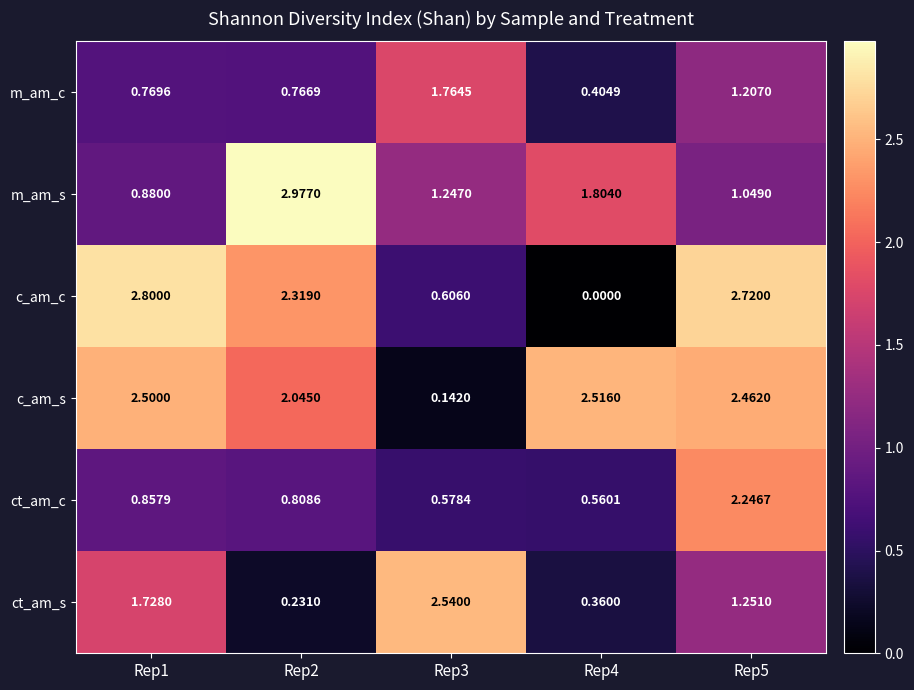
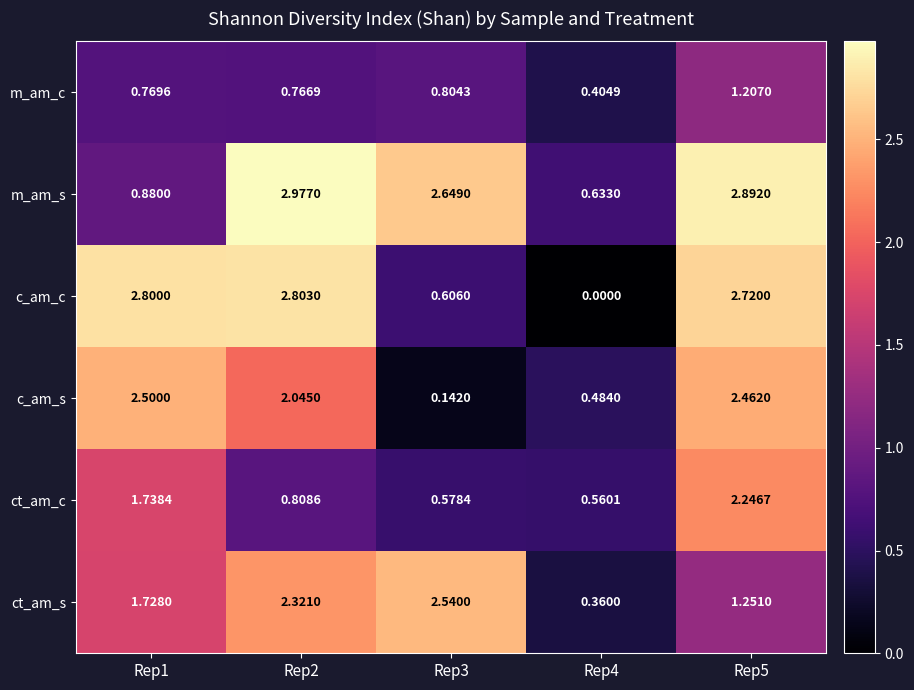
m_am_c, Rep3: 1.7645 -> 0.8043
m_am_s, Rep3: 1.2470 -> 2.6490
m_am_s, Rep4: 1.8040 -> 0.6330
m_am_s, Rep5: 1.0490 -> 2.8920
c_am_c, Rep2: 2.3190 -> 2.8030
c_am_s, Rep4: 2.5160 -> 0.4840
ct_am_c, Rep1: 0.8579 -> 1.7384
ct_am_s, Rep2: 0.2310 -> 2.3210
